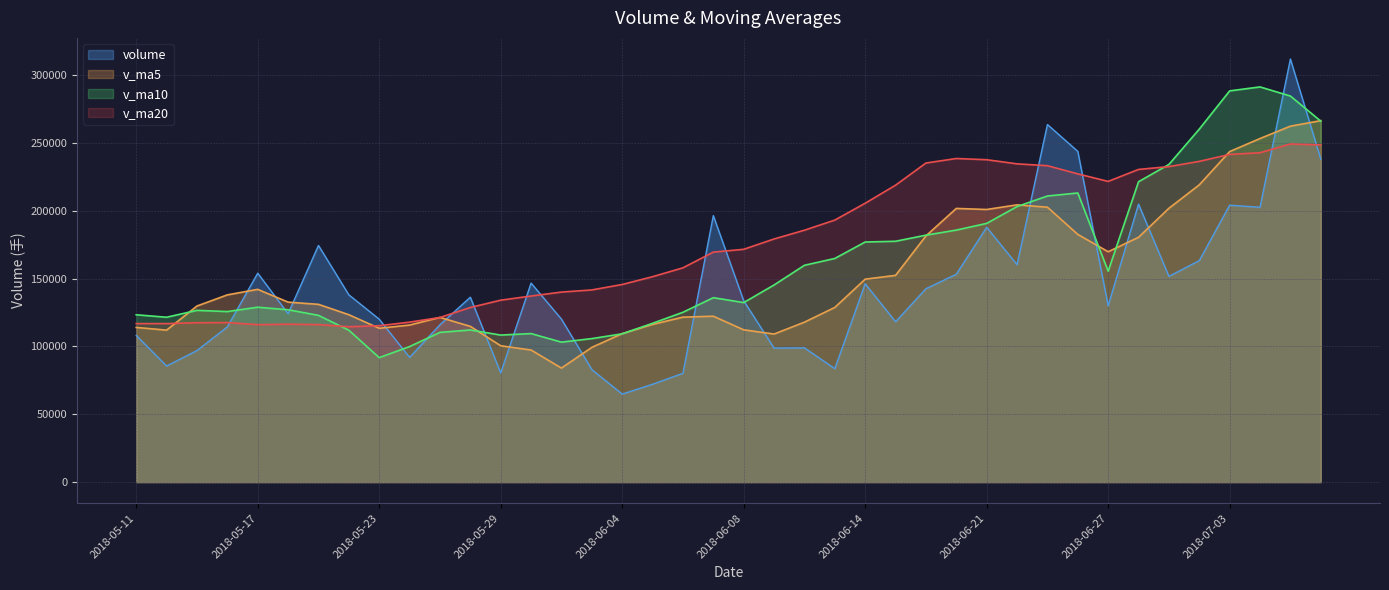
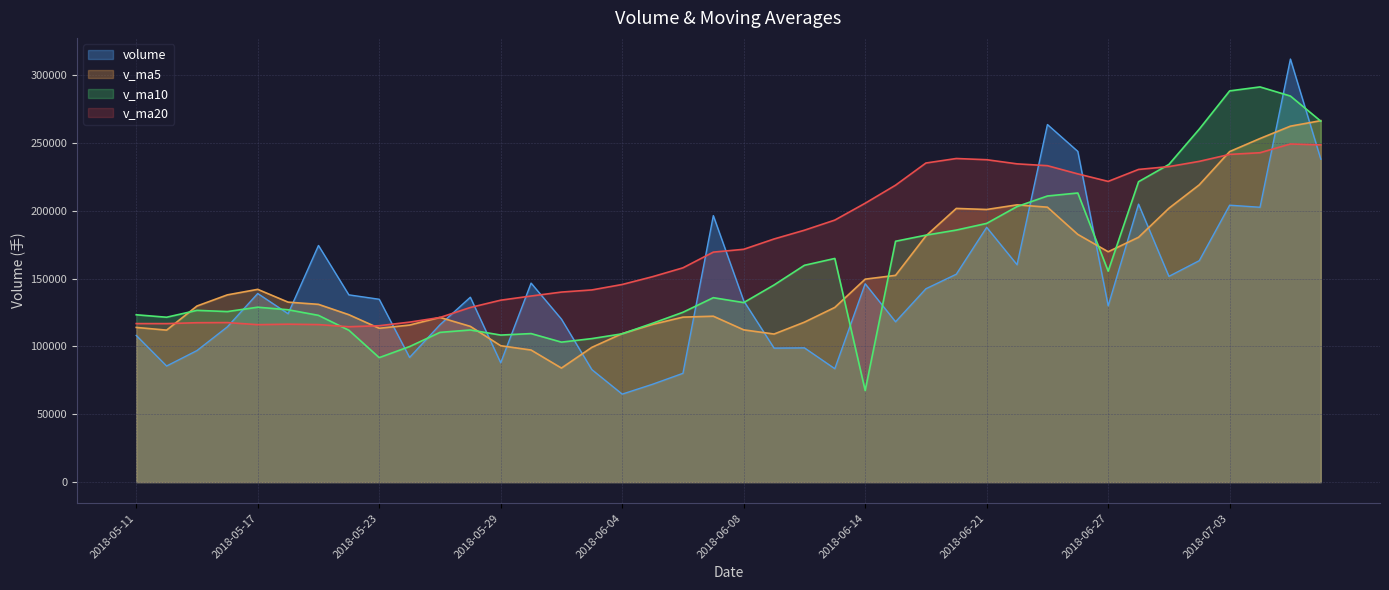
volume, 2018-05-17: 154000 -> 139000
volume, 2018-05-23: 120000 -> 135000
volume, 2018-05-29: 80000 -> 88000
v_ma10, 2018-06-14: 177000 -> 67000
